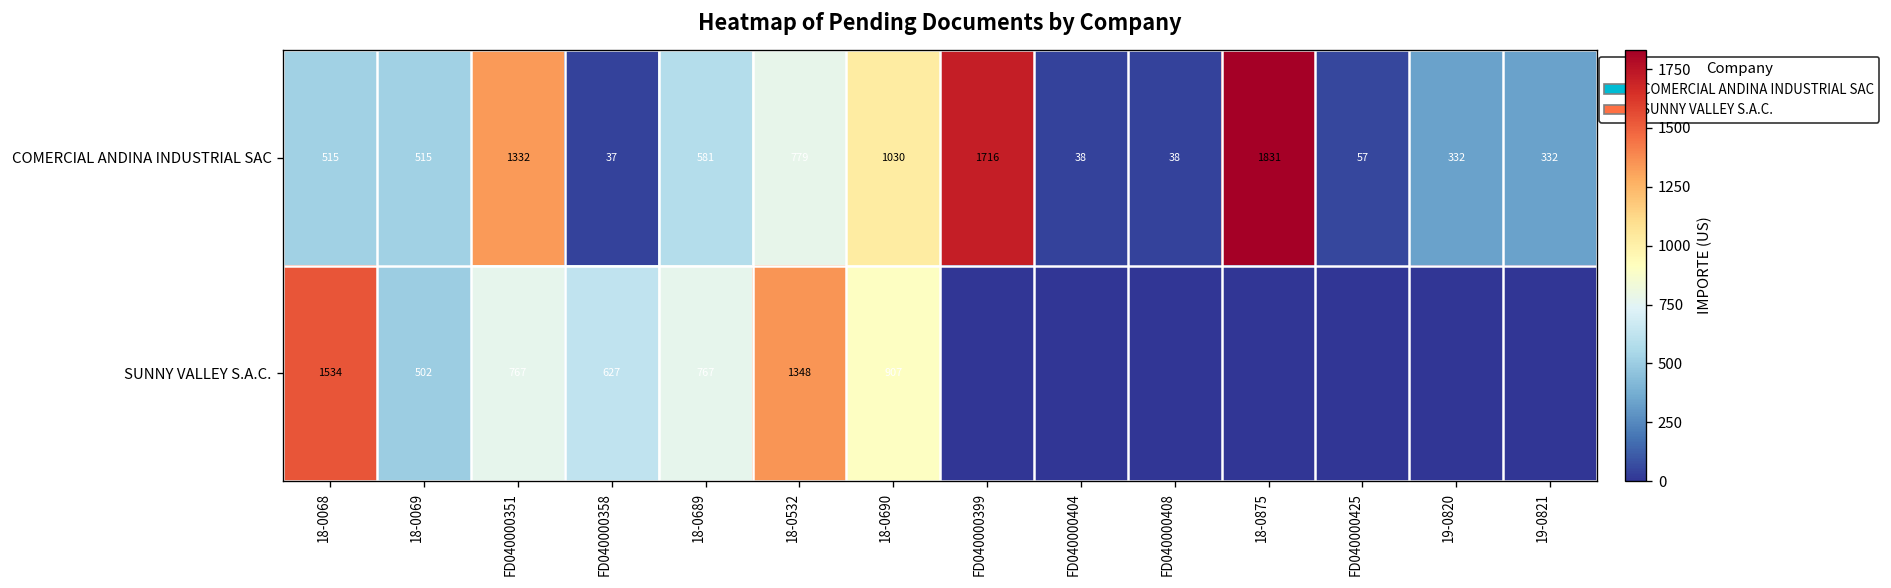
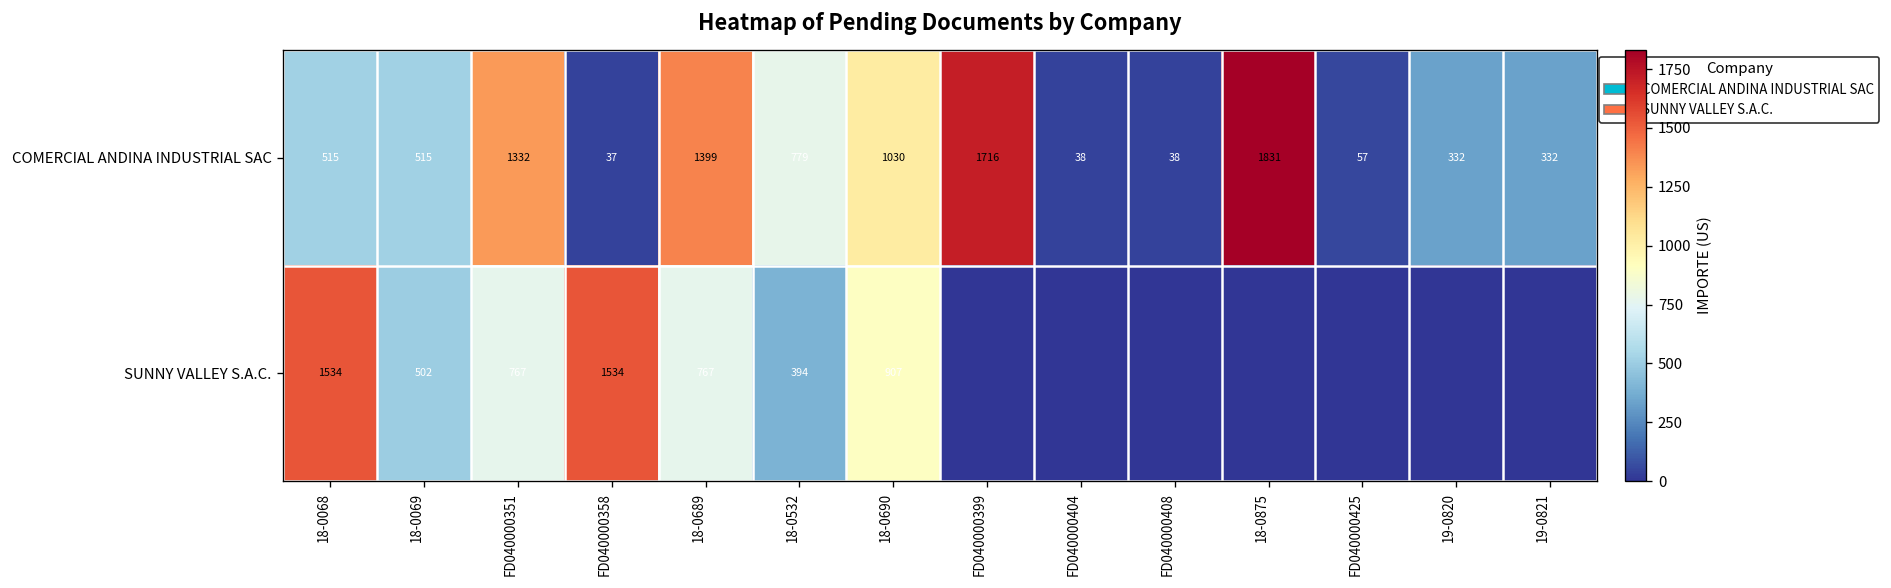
COMERCIAL ANDINA INDUSTRIAL SAC, 18-0689: 581 -> 1399
SUNNY VALLEY S.A.C., FD040000358: 627 -> 1534
SUNNY VALLEY S.A.C., 18-0532: 1348 -> 394
